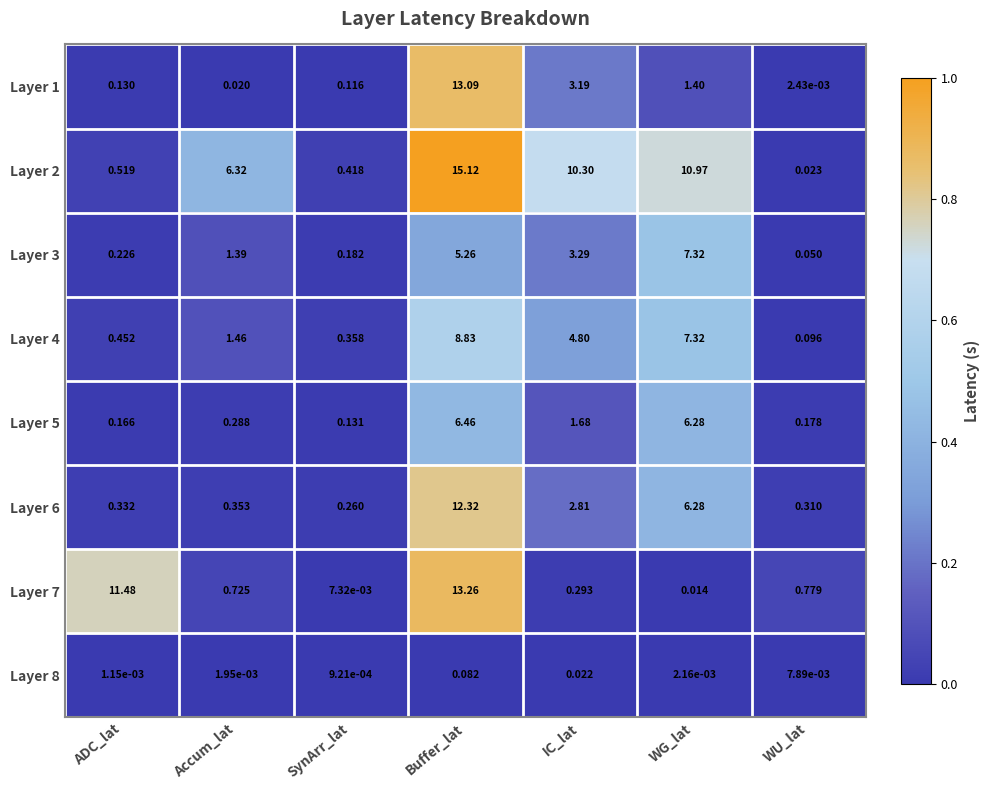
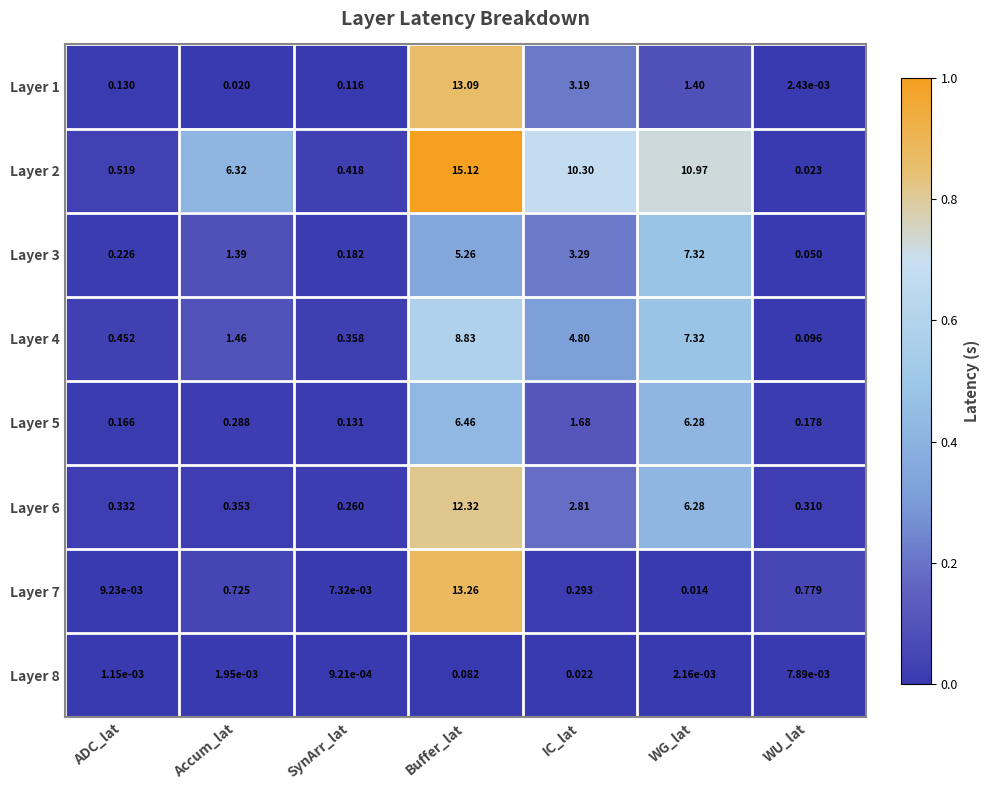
Layer 7, ADC_lat: 11.48 -> 9.23e-03
